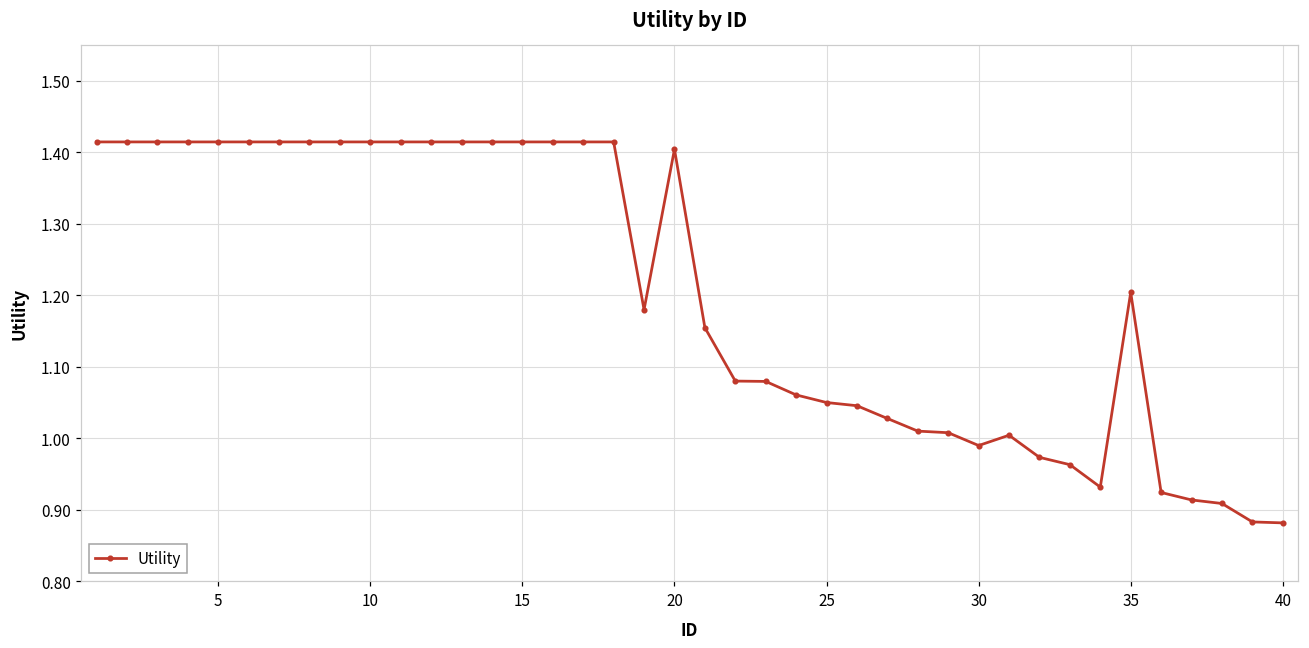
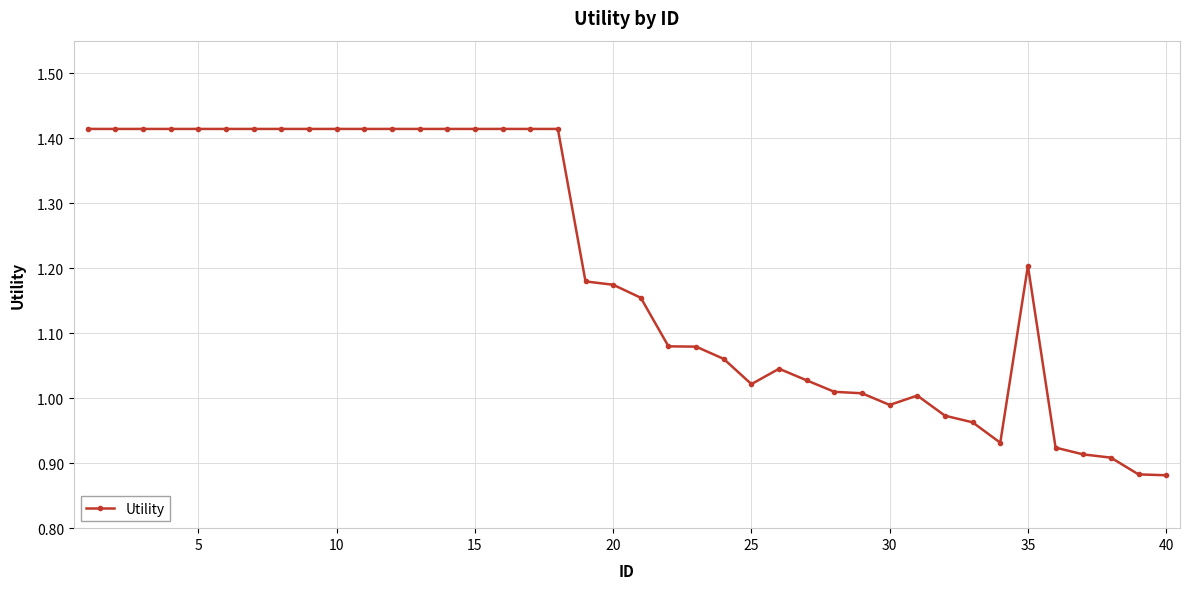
20: 1.40 -> 1.17
25: 1.05 -> 1.02
